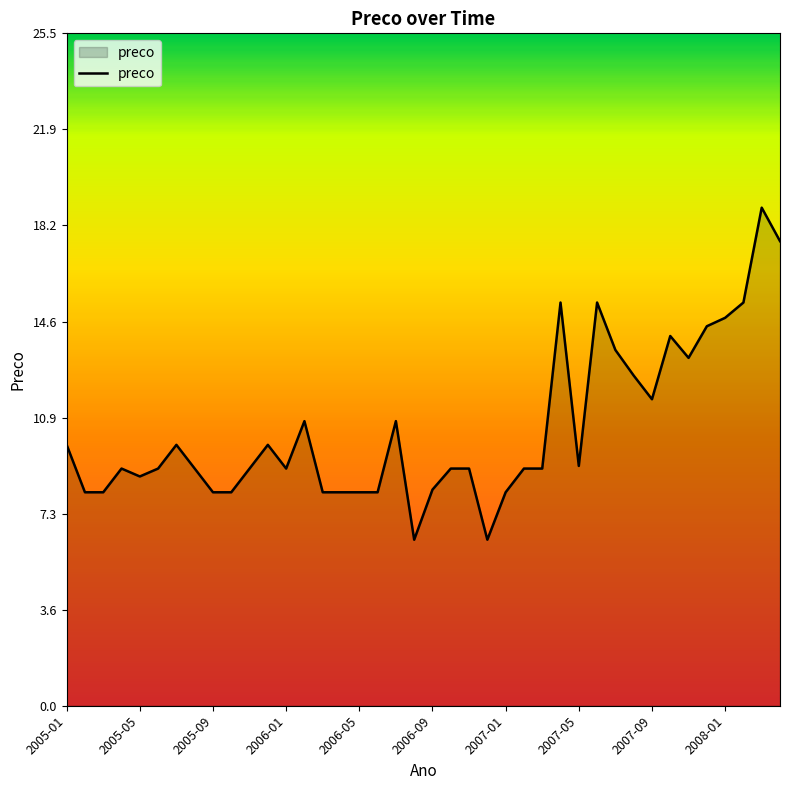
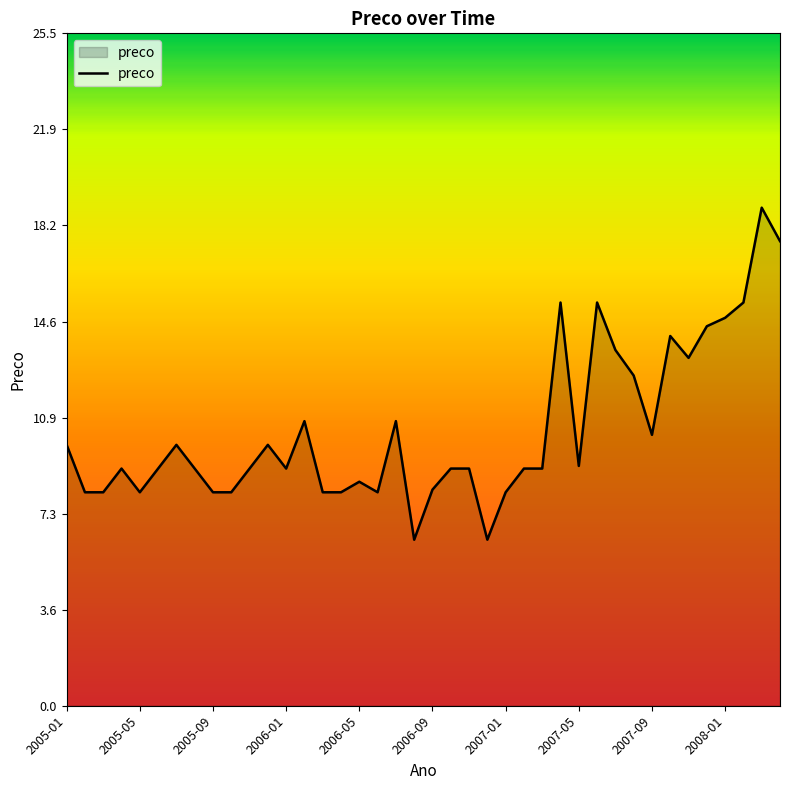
2005-05: 8.7 -> 8.1
2006-05: 8.1 -> 8.5
2007-09: 11.6 -> 10.3
